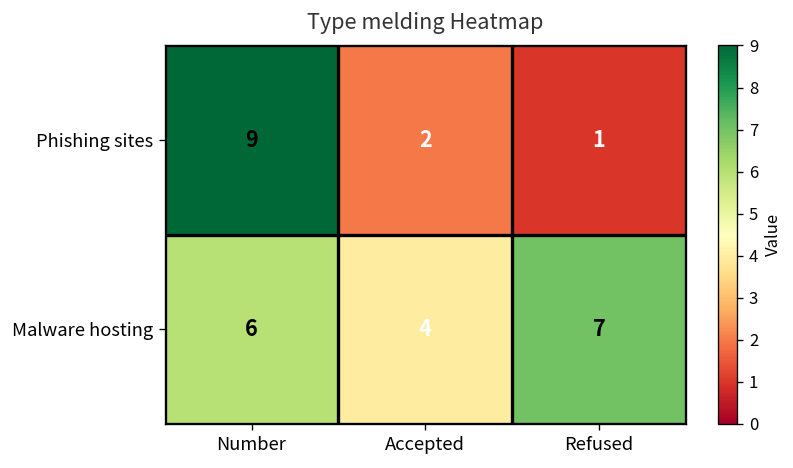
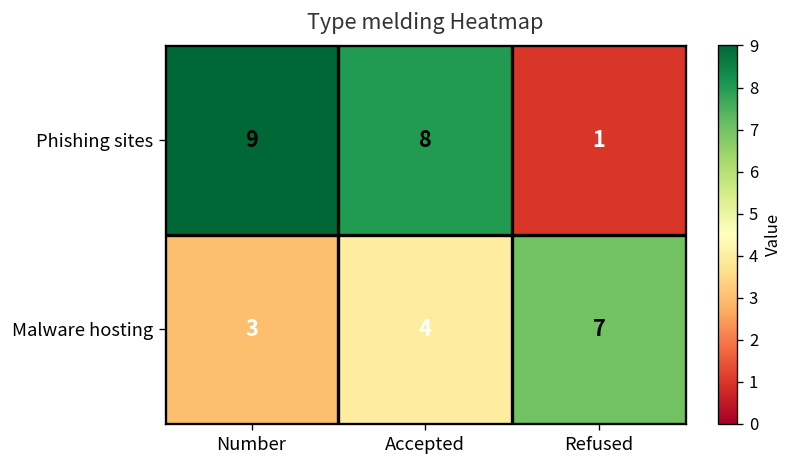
Phishing sites, Accepted: 2 -> 8
Malware hosting, Number: 6 -> 3
